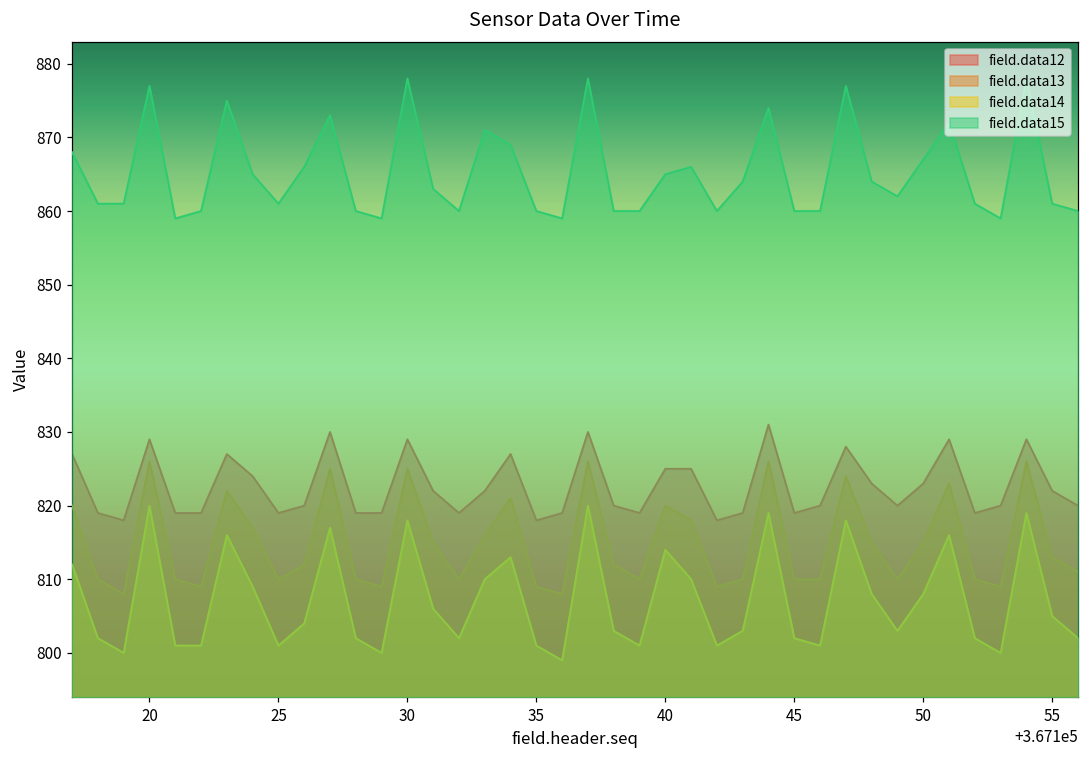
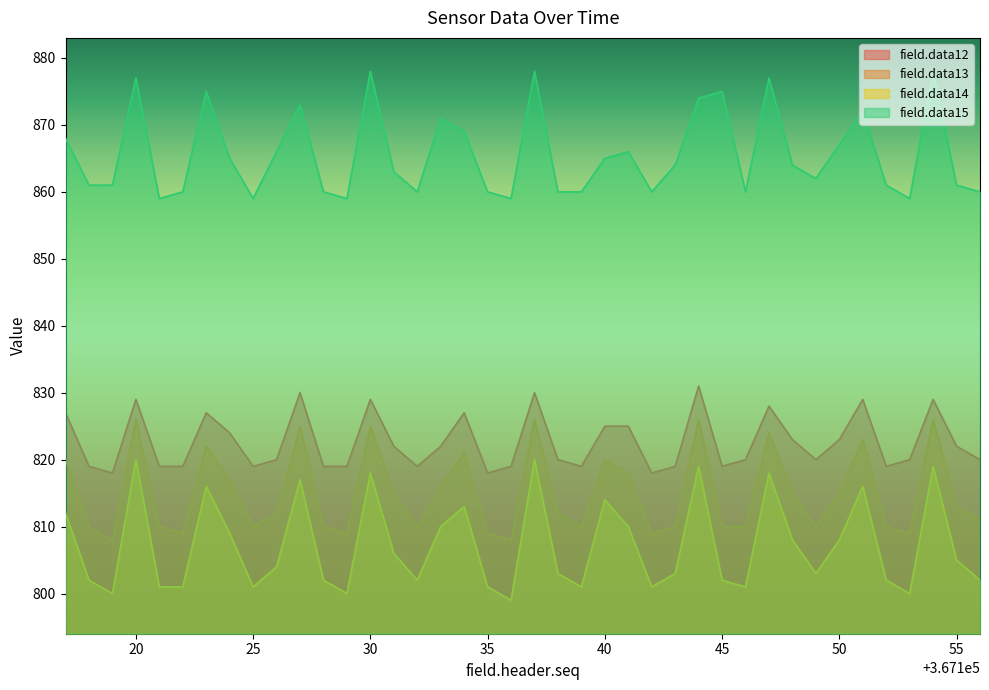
field.data15, 25: 861 -> 859
field.data15, 45: 860 -> 875
